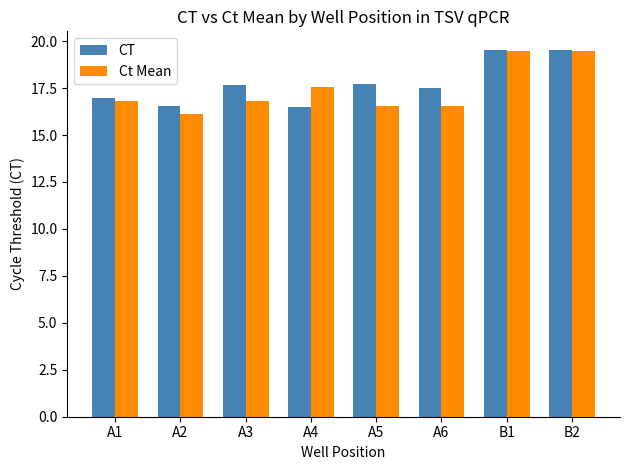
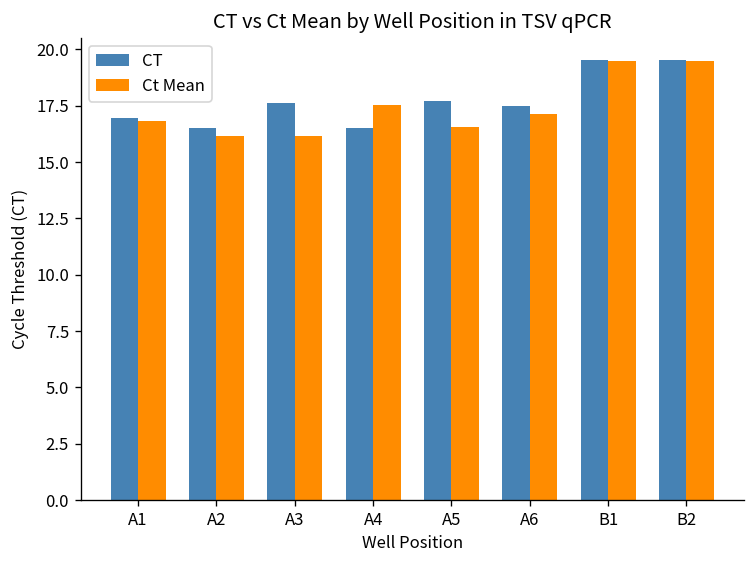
Ct Mean, A3: 16.8 -> 16.2
Ct Mean, A6: 16.6 -> 17.1
